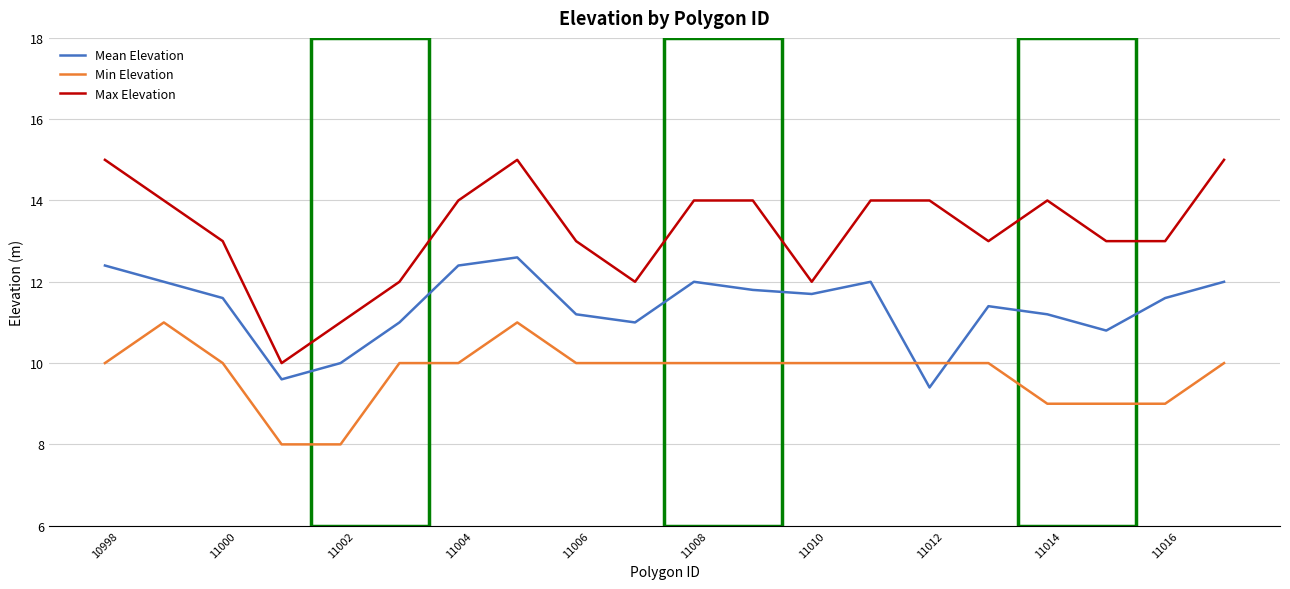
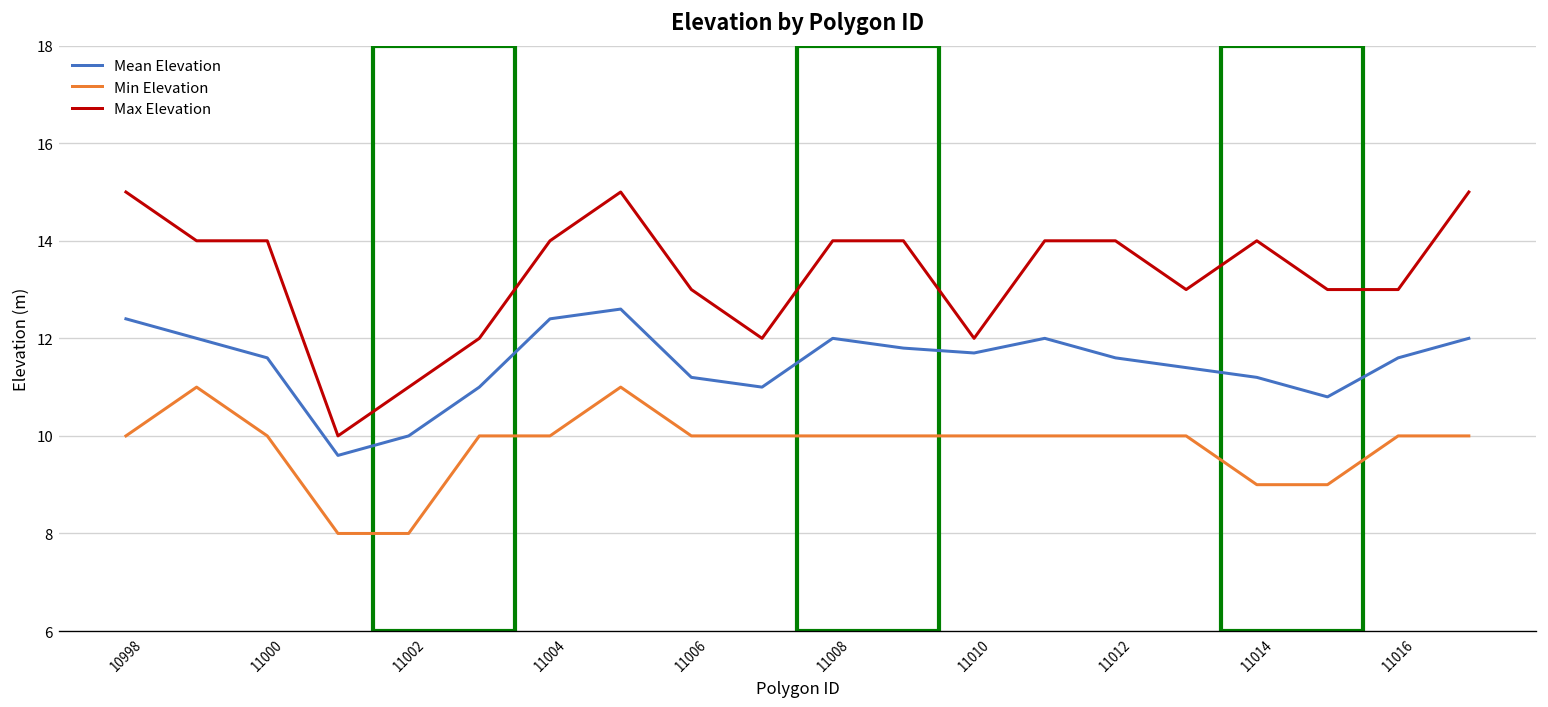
Max Elevation, 11000: 13 -> 14
Mean Elevation, 11012: 9.4 -> 11.6
Min Elevation, 11016: 9 -> 10
